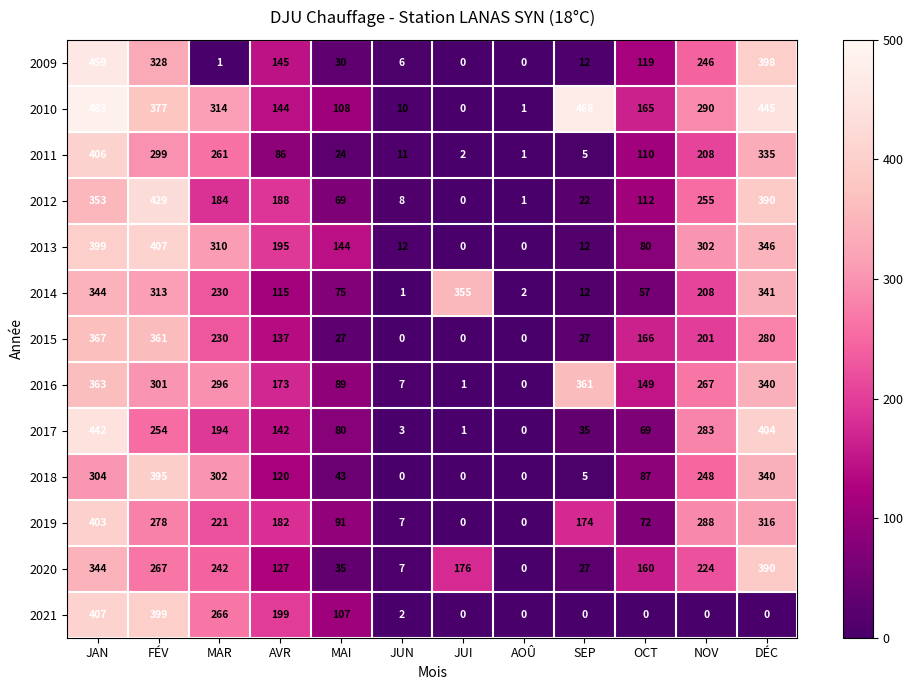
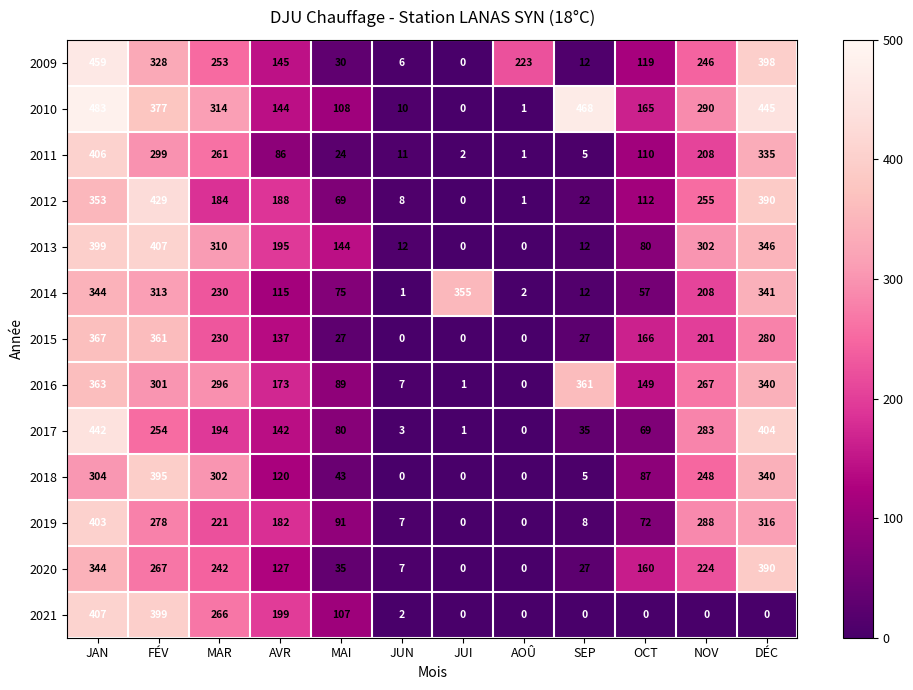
2009, MAR: 1 -> 253
2009, AOÛ: 0 -> 223
2019, SEP: 174 -> 8
2020, JUI: 176 -> 0
